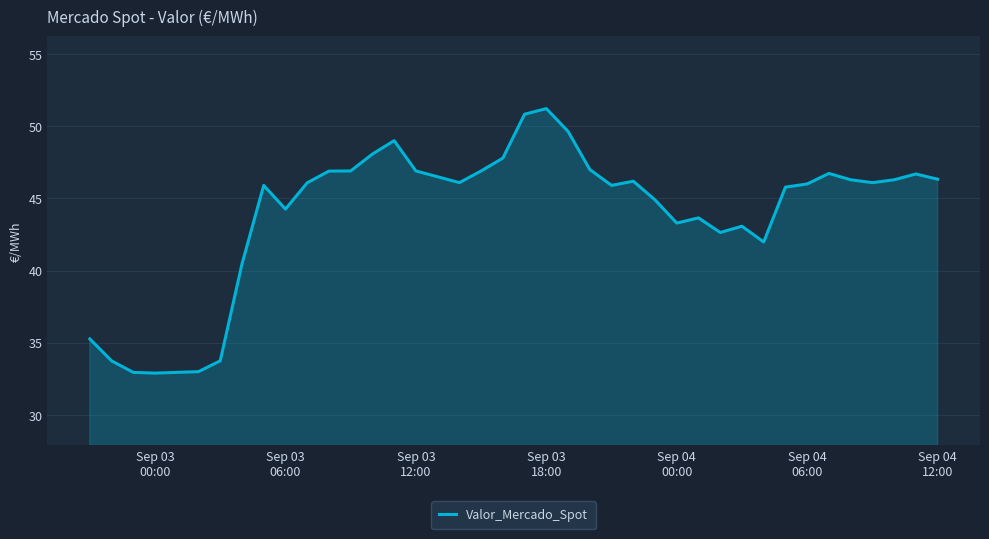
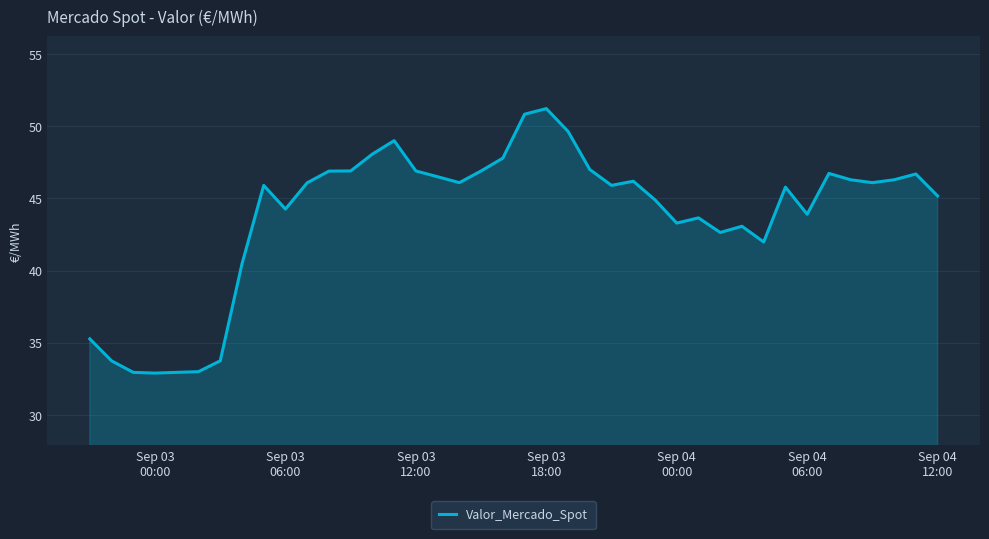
Sep 04 06:00: 46.0 -> 43.9
Sep 04 12:00: 46.3 -> 45.2
